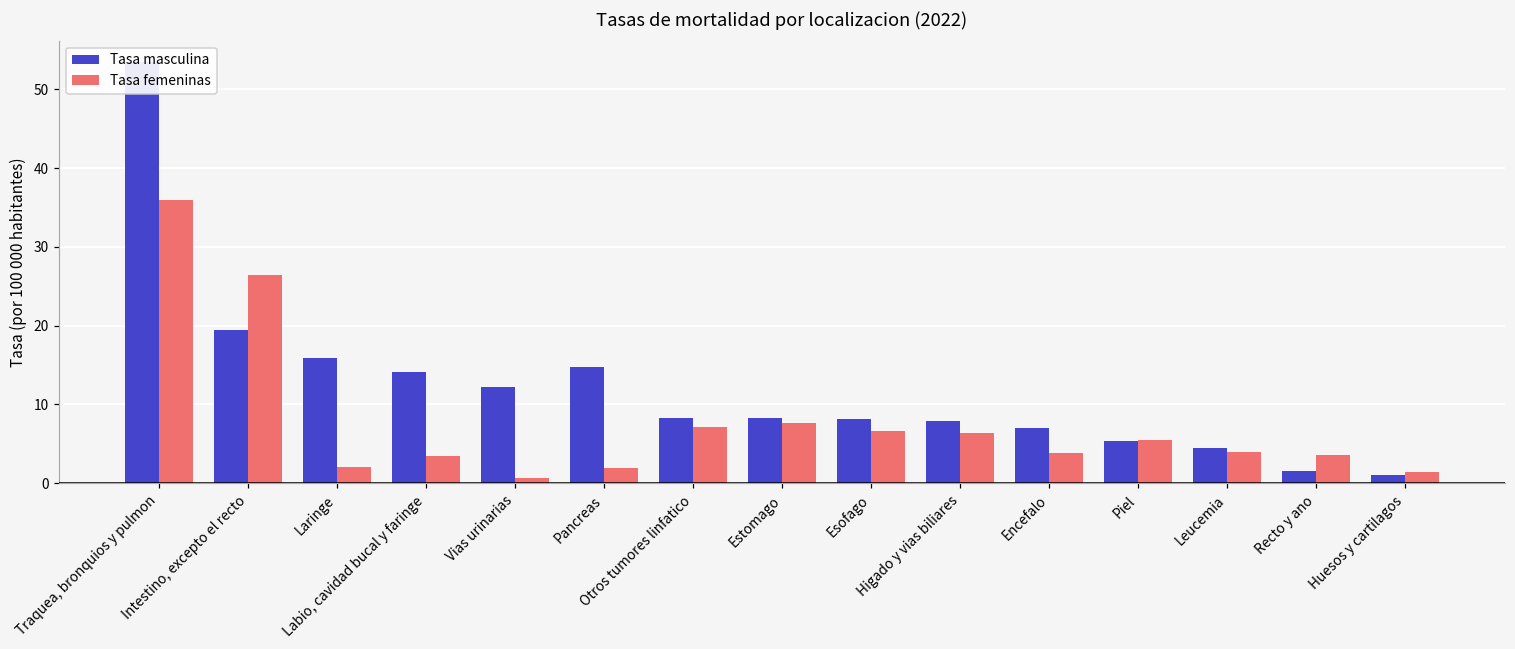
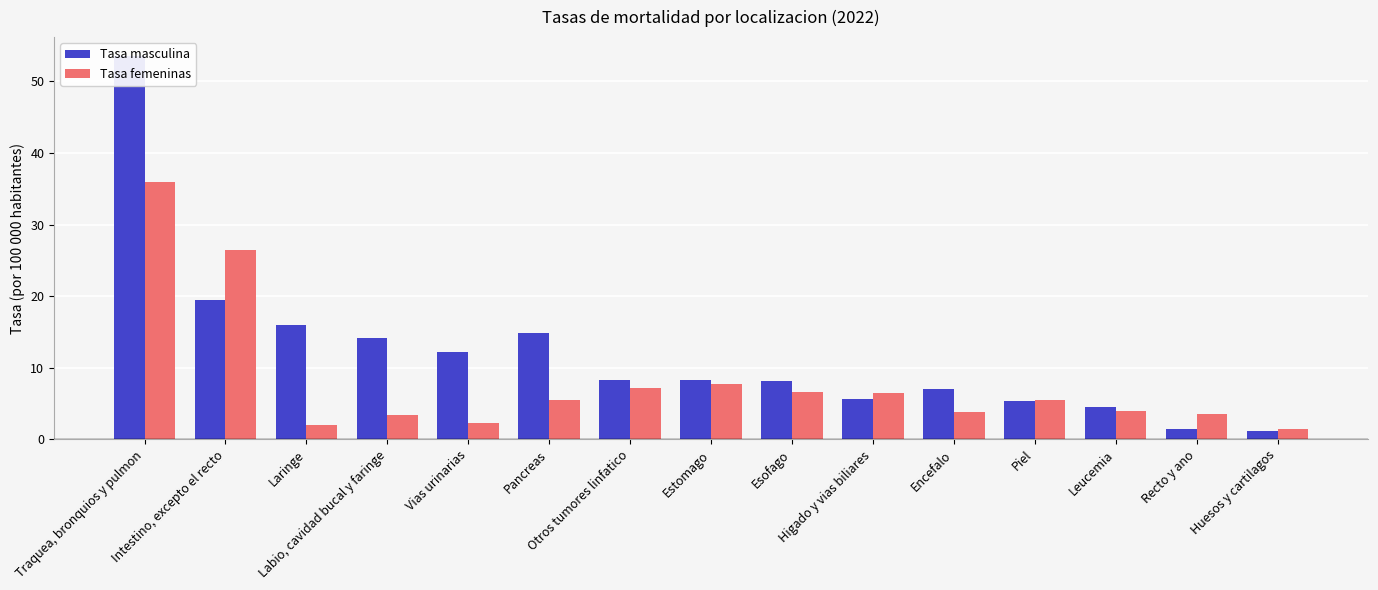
Tasa femeninas, Vias urinarias: 1 -> 2
Tasa femeninas, Pancreas: 2 -> 6
Tasa masculina, Higado y vias biliares: 8 -> 6
